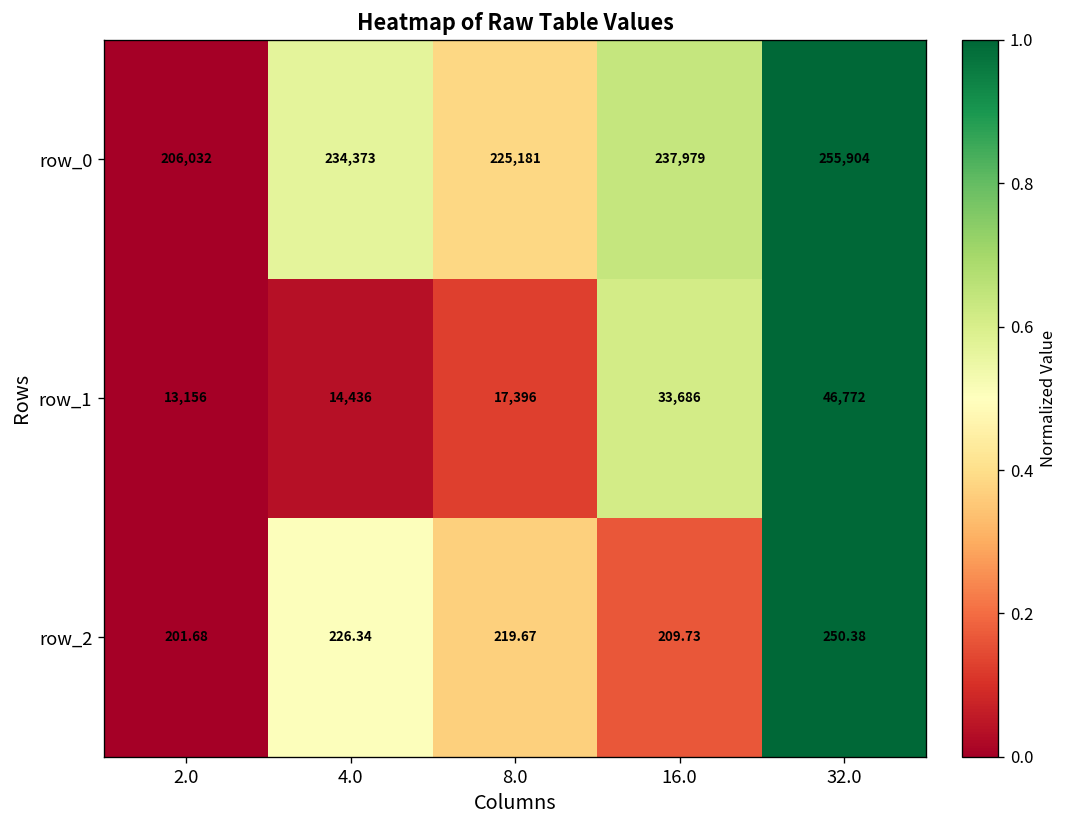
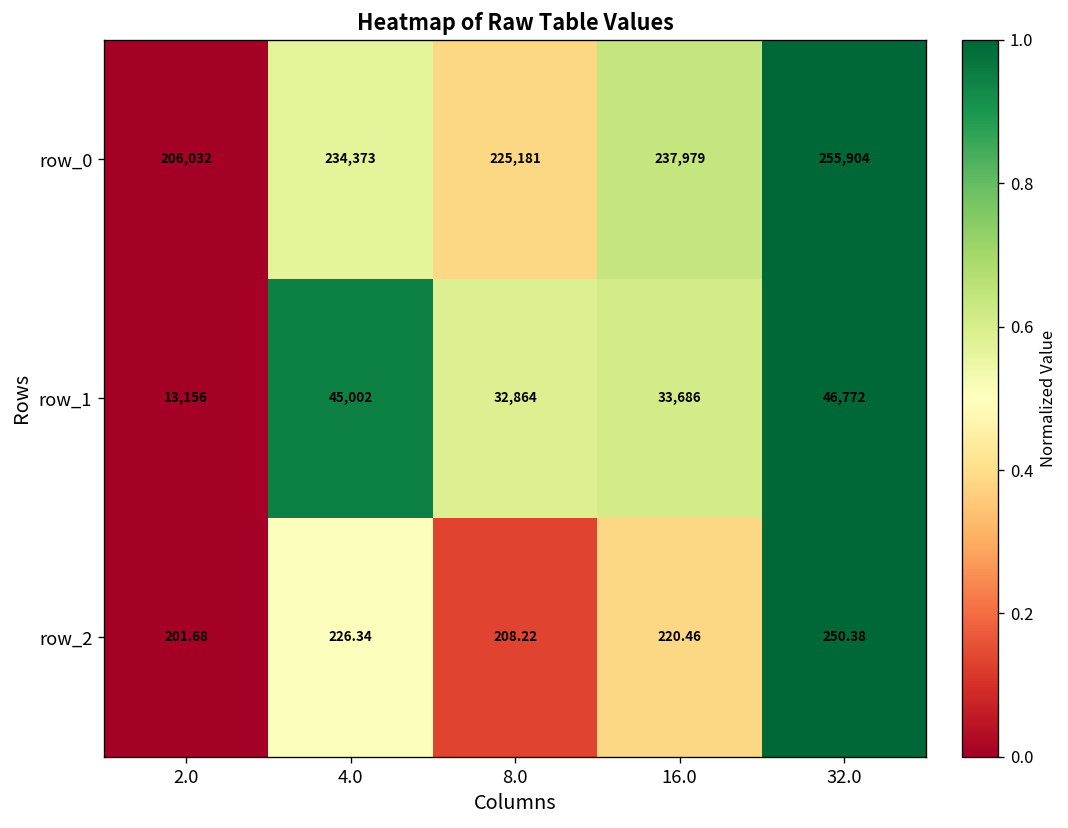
row_1, 4.0: 14,436 -> 45,002
row_1, 8.0: 17,396 -> 32,864
row_2, 8.0: 219.67 -> 208.22
row_2, 16.0: 209.73 -> 220.46
